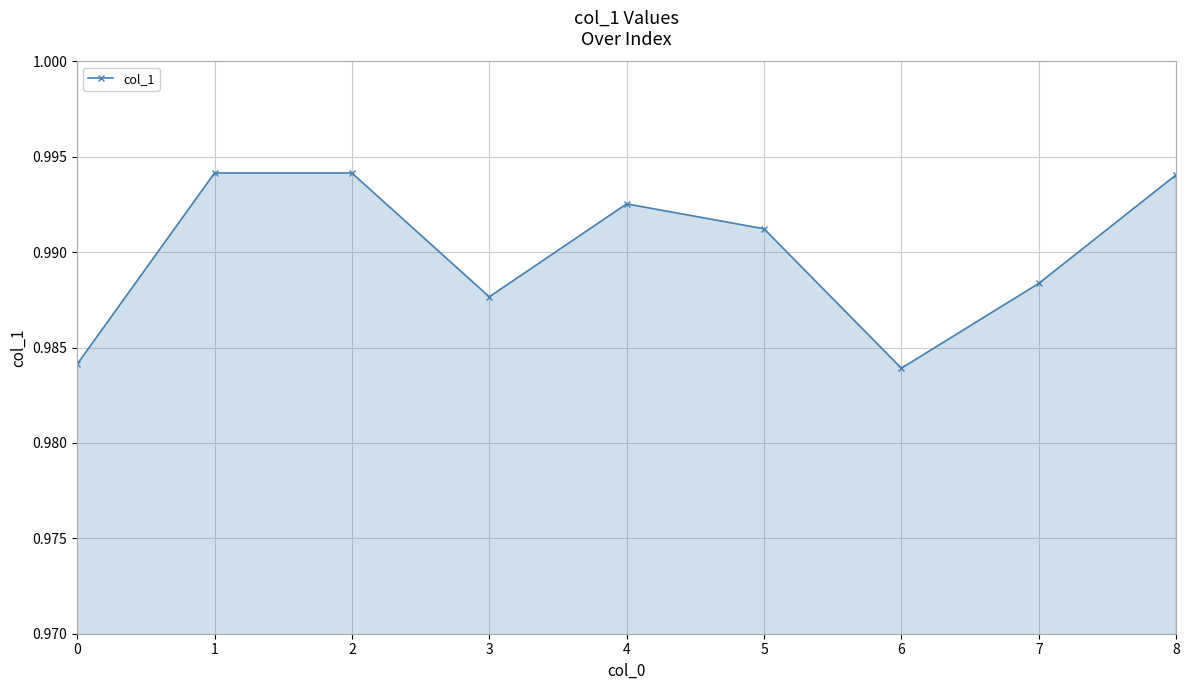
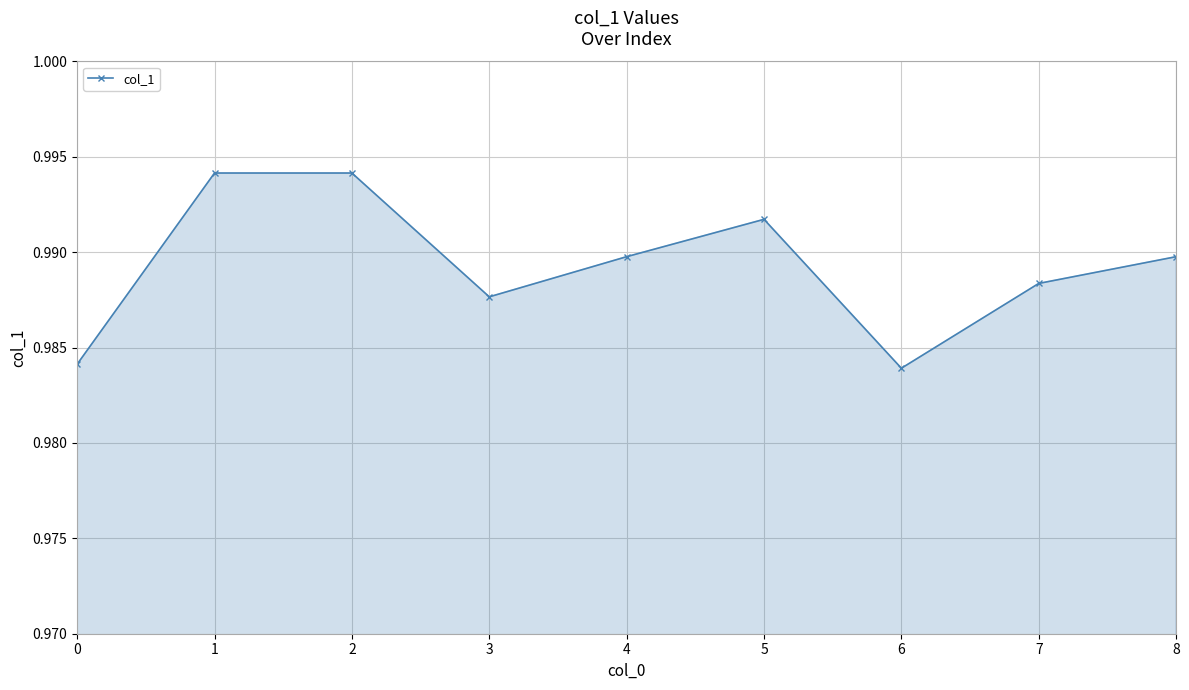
4: 0.9925 -> 0.9898
5: 0.9912 -> 0.9917
8: 0.9941 -> 0.9898
